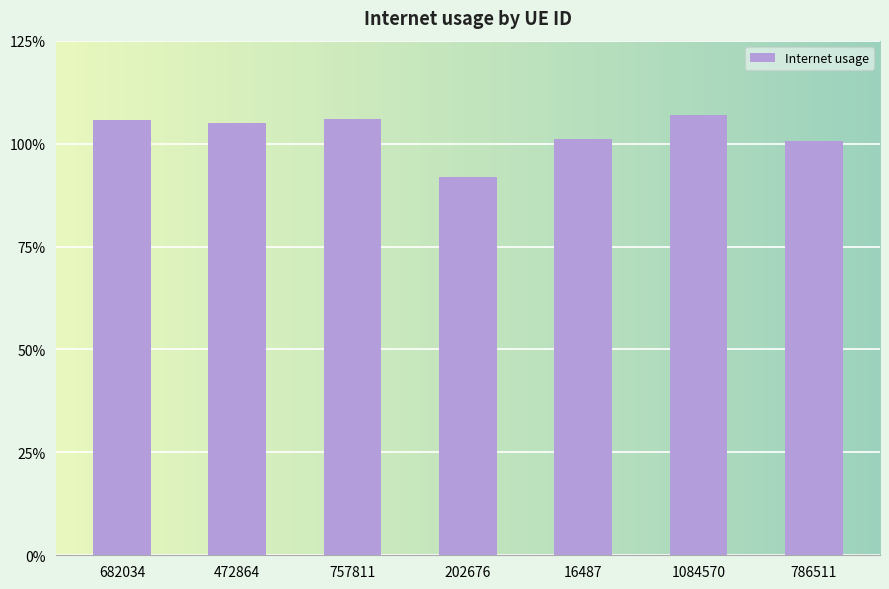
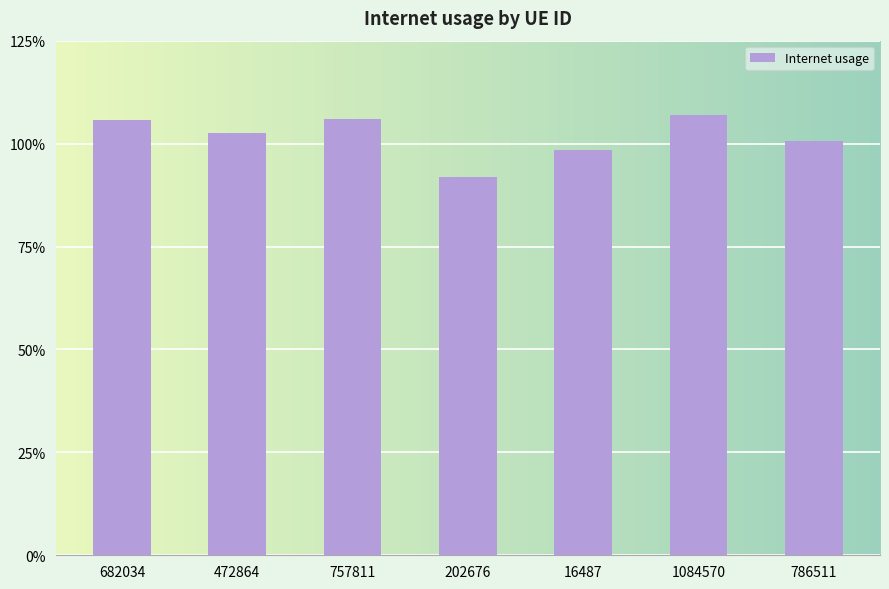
472864: 105% -> 103%
16487: 101% -> 98%
